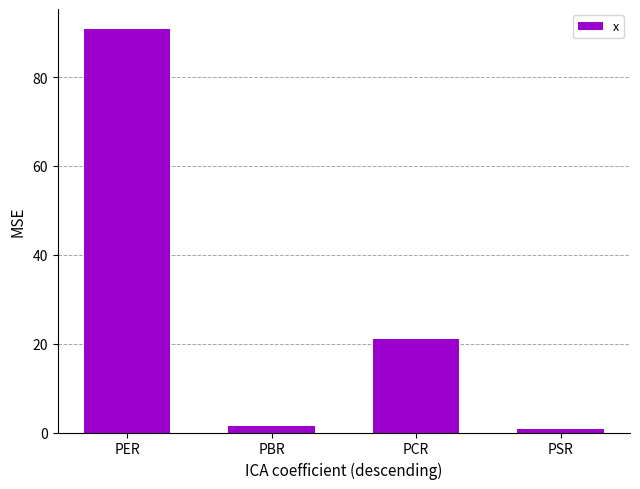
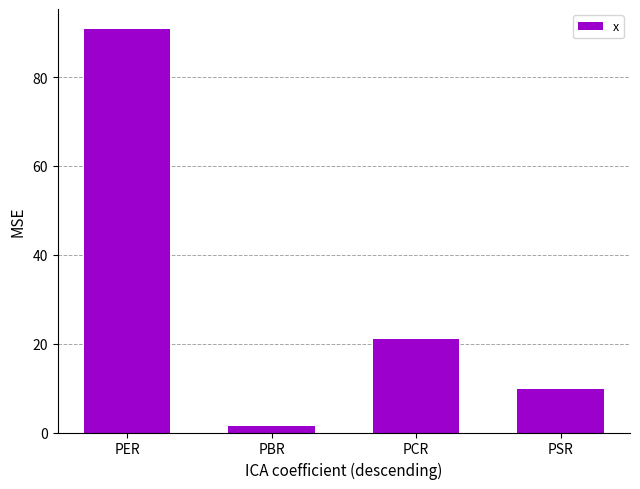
PSR: 1 -> 10
